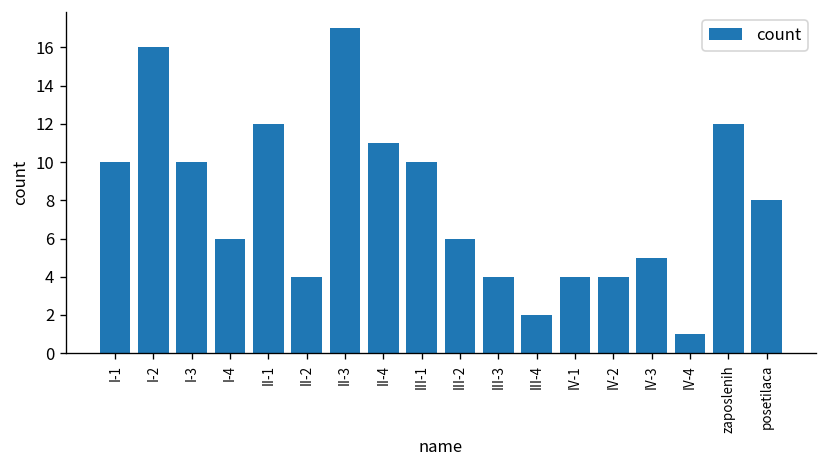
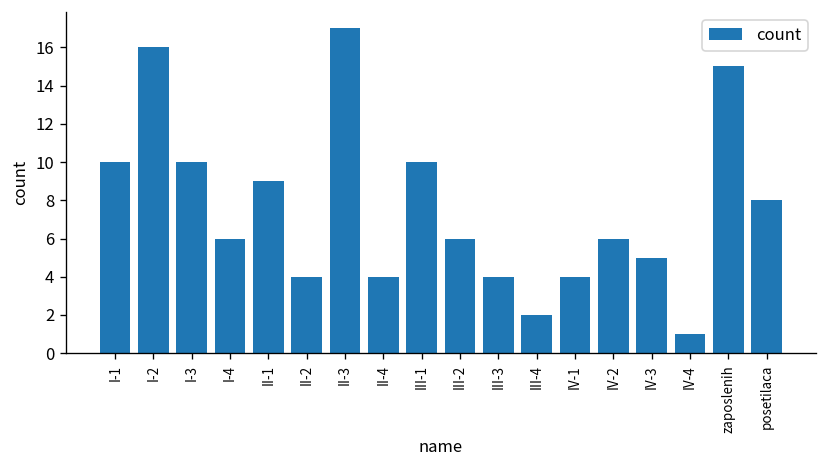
II-1: 12 -> 9
II-4: 11 -> 4
IV-2: 4 -> 6
zaposlenih: 12 -> 15
